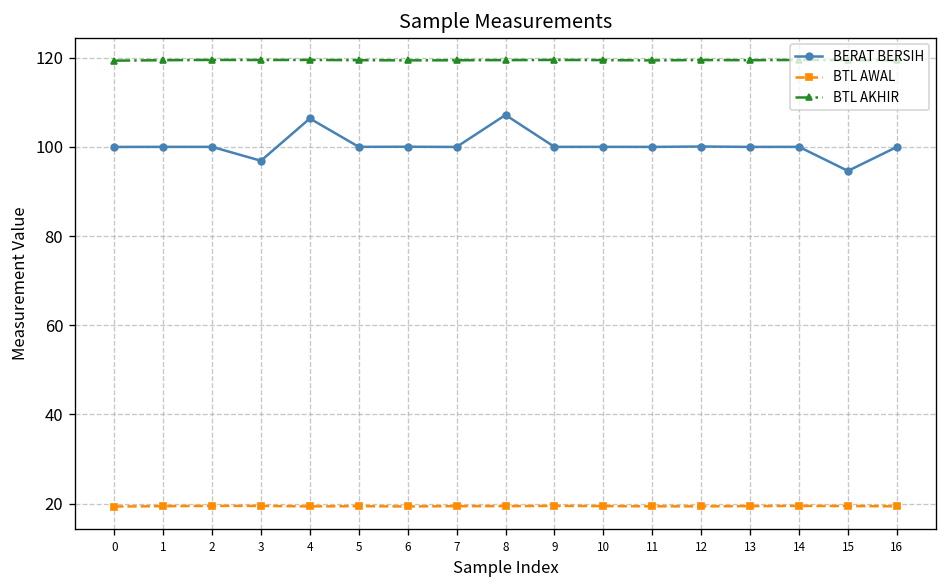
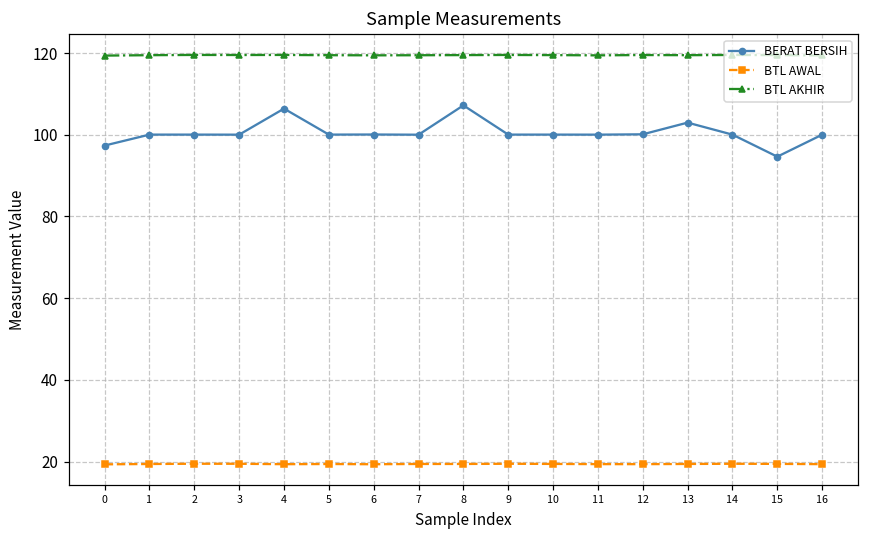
BERAT BERSIH, 0: 100 -> 97
BERAT BERSIH, 3: 97 -> 100
BERAT BERSIH, 13: 100 -> 103
